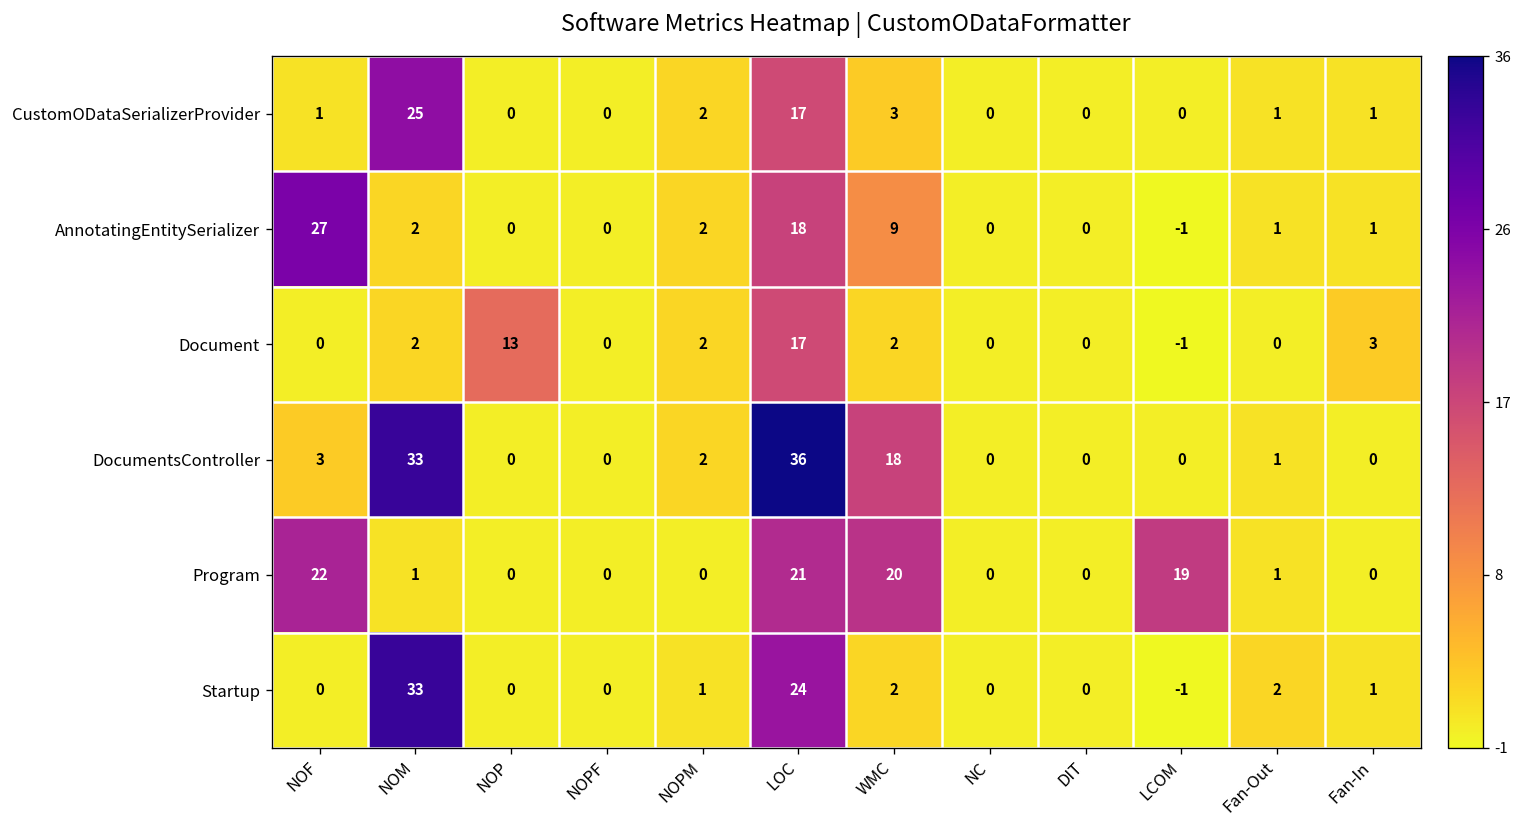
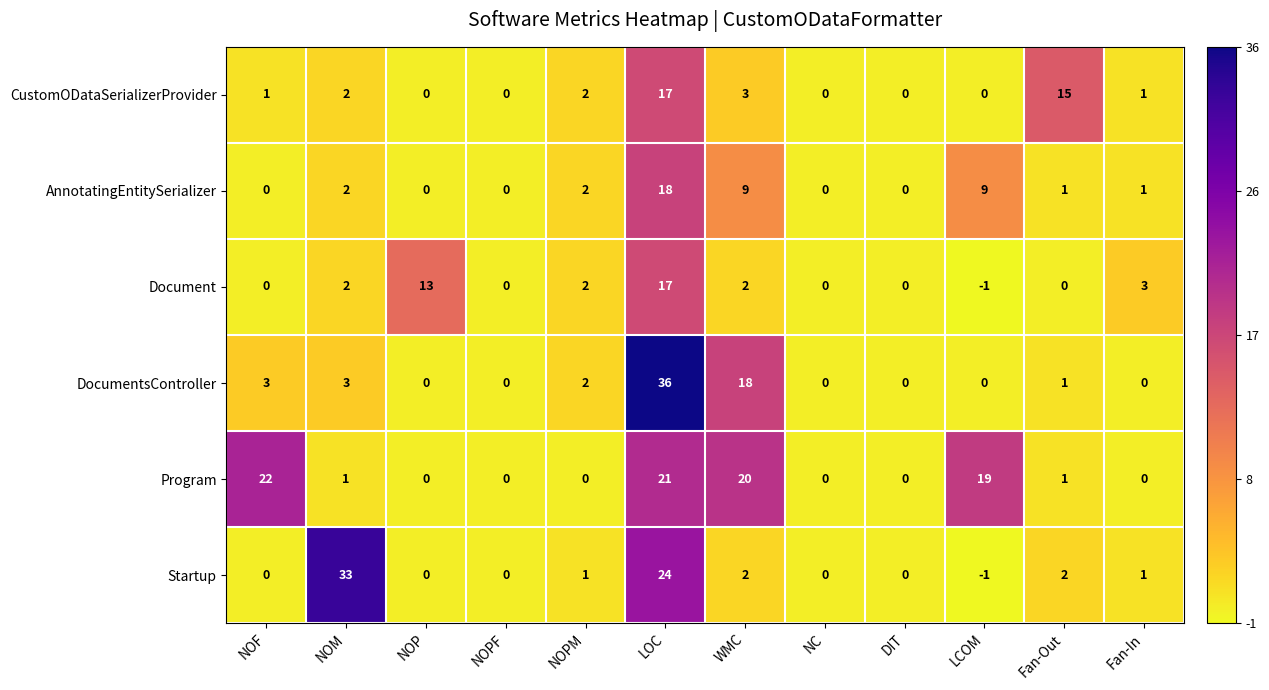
CustomODataSerializerProvider, NOM: 25 -> 2
CustomODataSerializerProvider, Fan-Out: 1 -> 15
AnnotatingEntitySerializer, NOF: 27 -> 0
AnnotatingEntitySerializer, LCOM: -1 -> 9
DocumentsController, NOM: 33 -> 3
